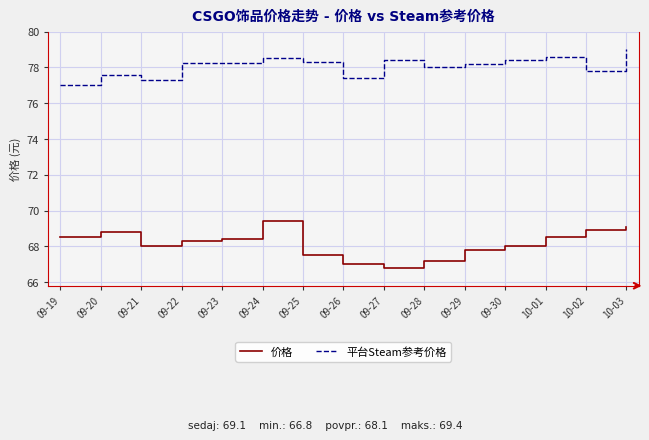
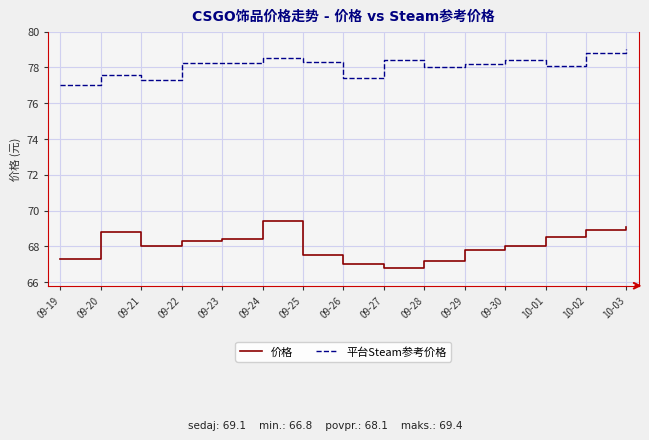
价格, 09-19: 68.5 -> 67.3
平台Steam参考价格, 10-01: 78.6 -> 78.1
平台Steam参考价格, 10-02: 77.8 -> 78.8
